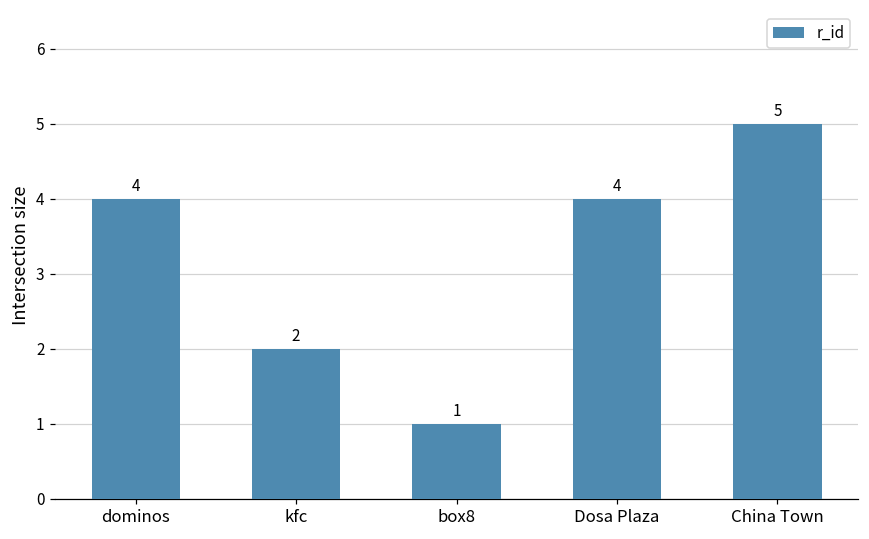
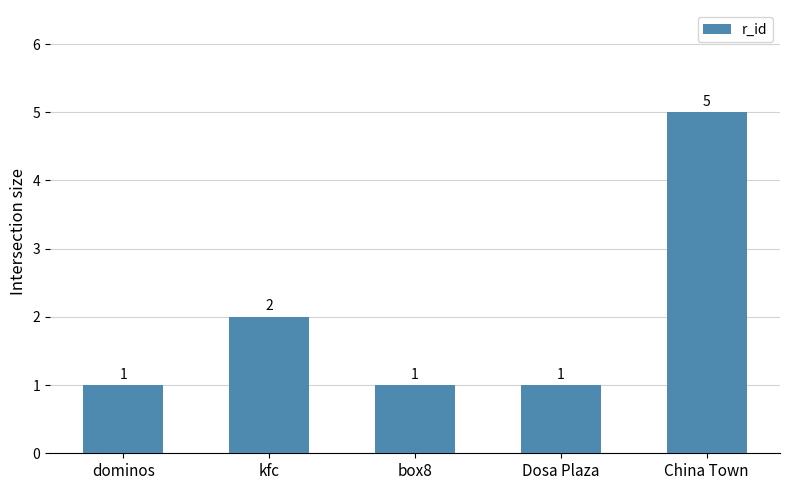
dominos: 4 -> 1
Dosa Plaza: 4 -> 1
